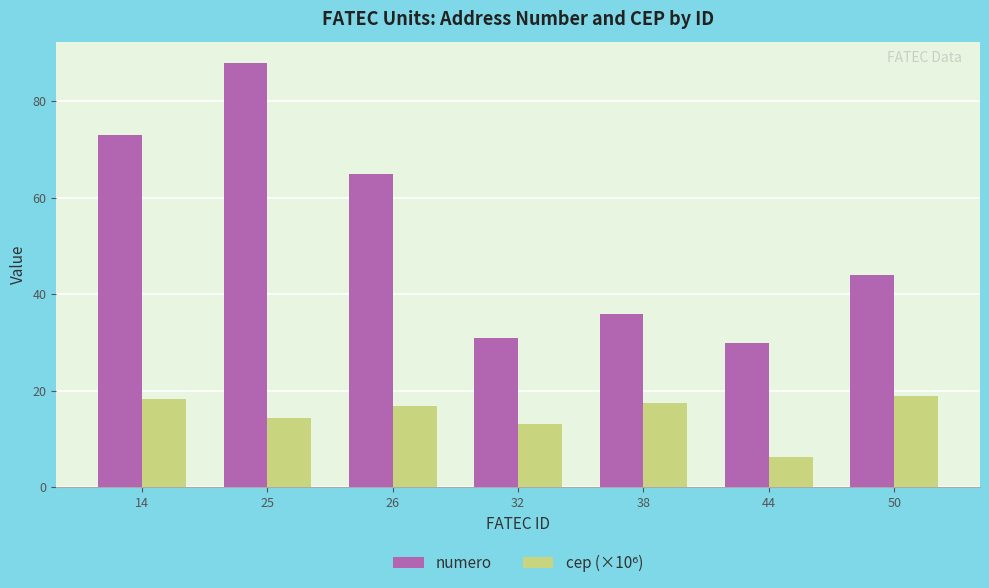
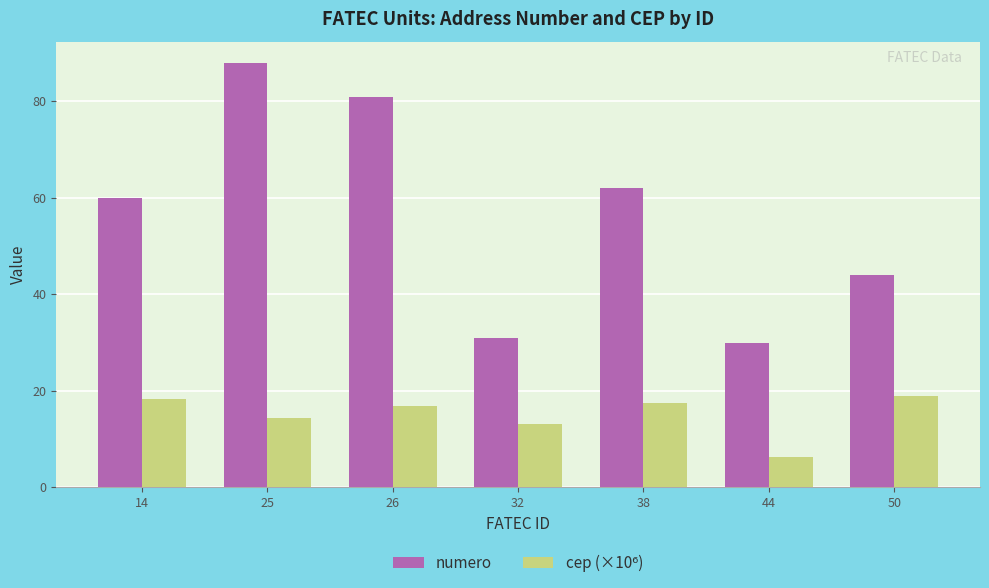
numero, 14: 73 -> 60
numero, 26: 65 -> 81
numero, 38: 36 -> 62
